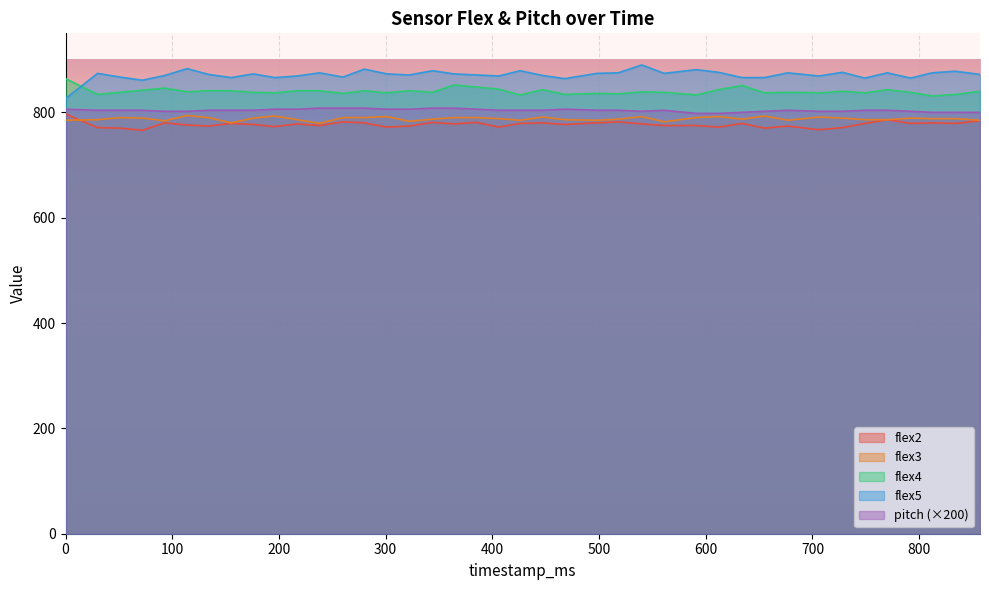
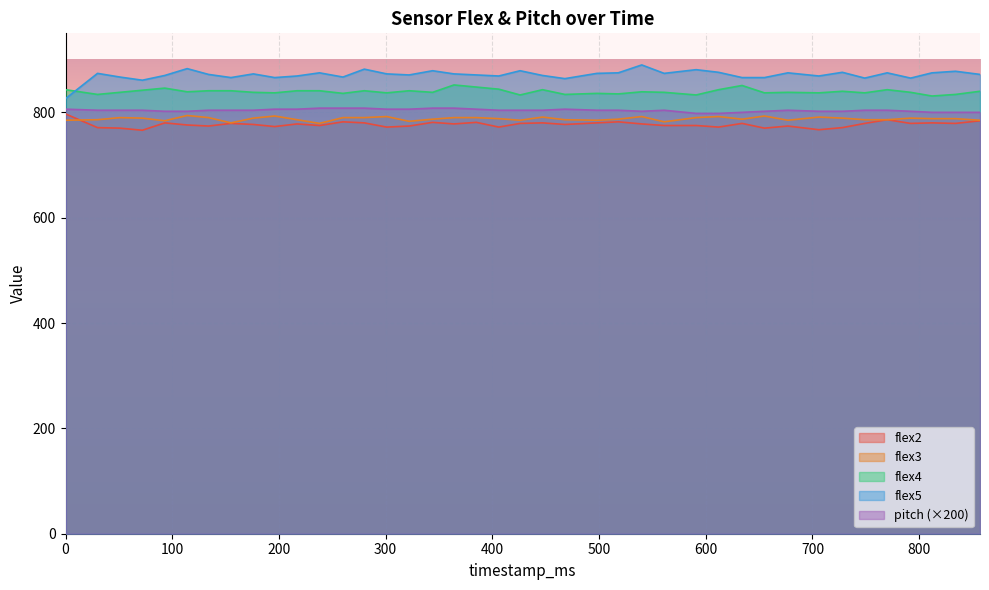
flex4, 0: 860 -> 840
